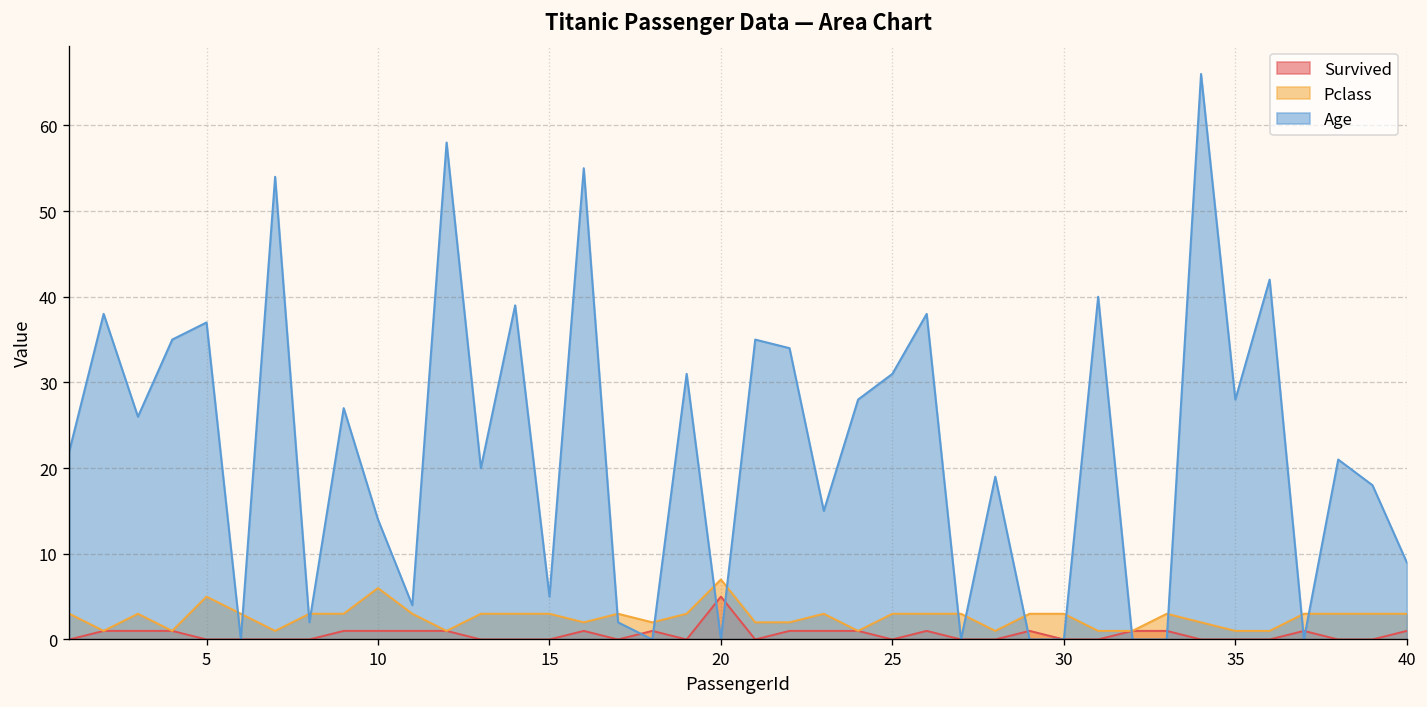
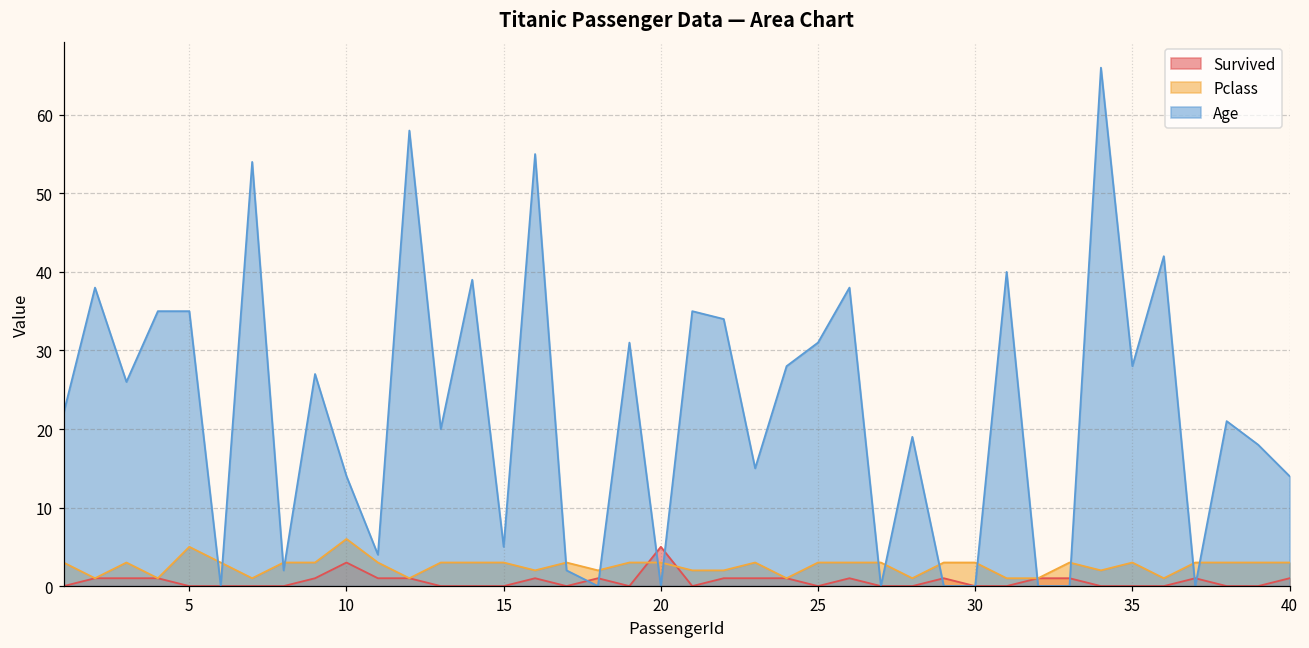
Age, 5: 37 -> 35
Survived, 10: 1 -> 3
Pclass, 20: 7 -> 3
Pclass, 35: 1 -> 3
Age, 40: 9 -> 14
